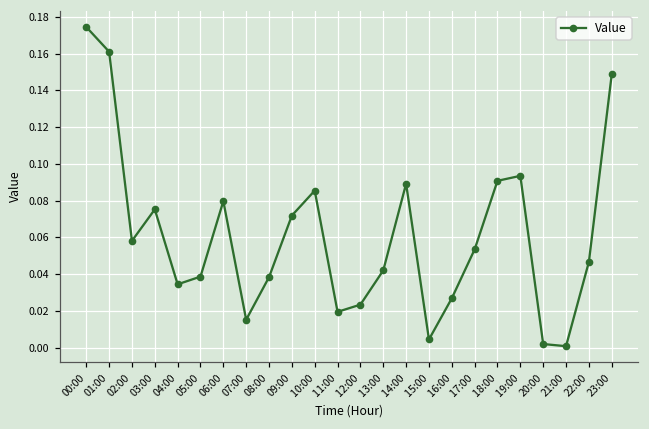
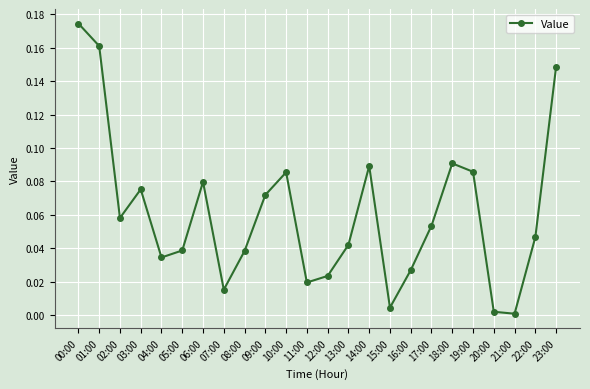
19:00: 0.094 -> 0.086
